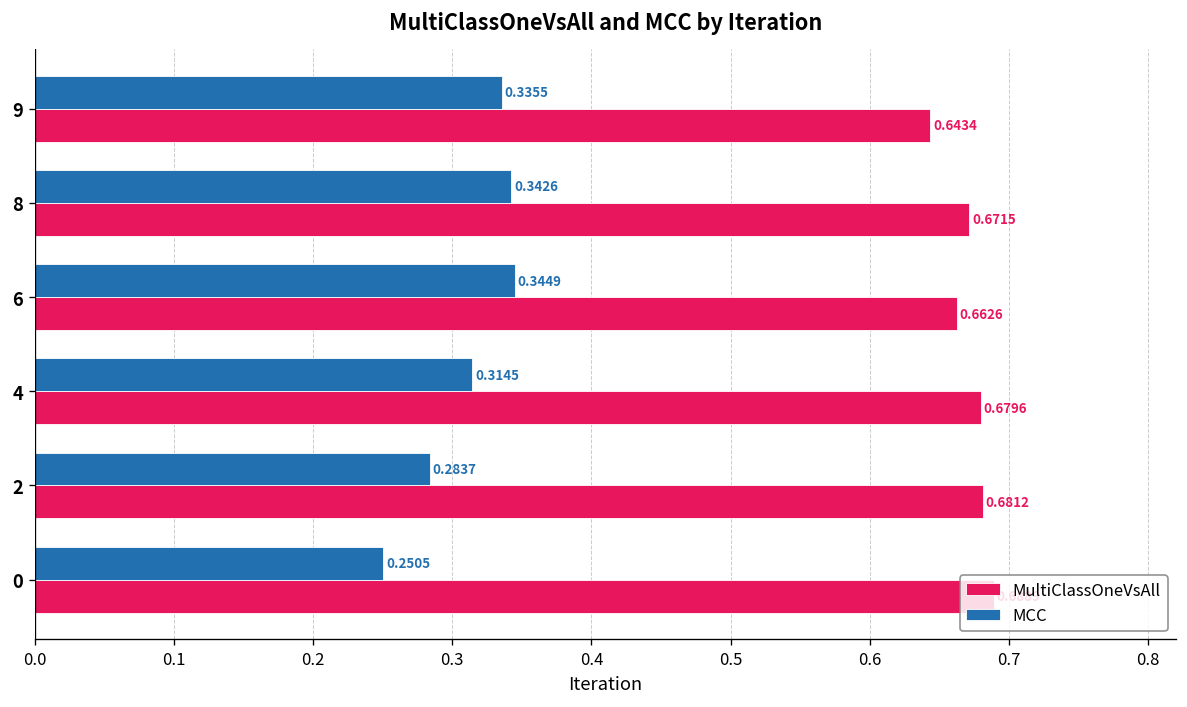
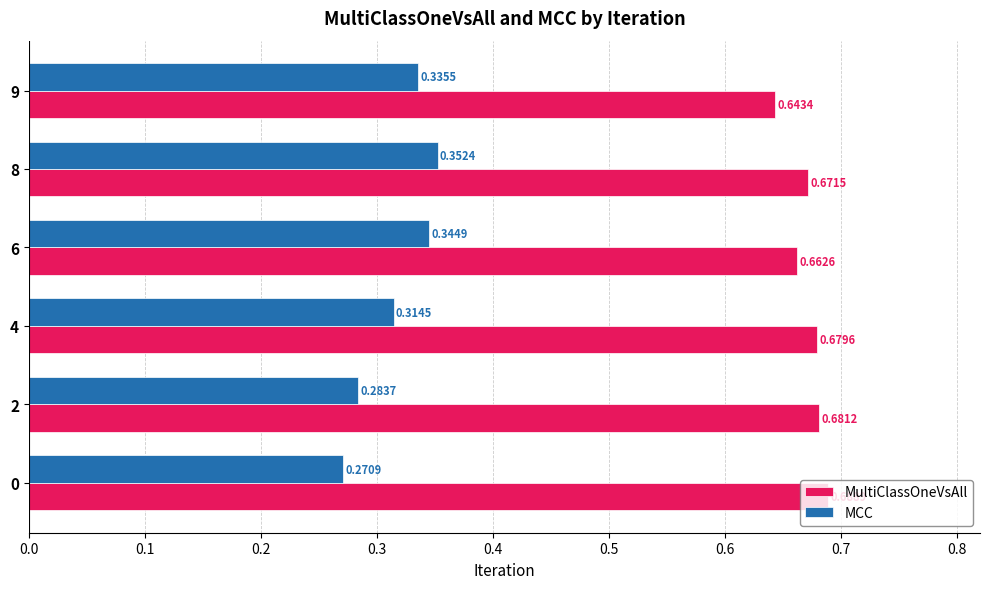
MCC, 8: 0.3426 -> 0.3524
MCC, 0: 0.2505 -> 0.2709
